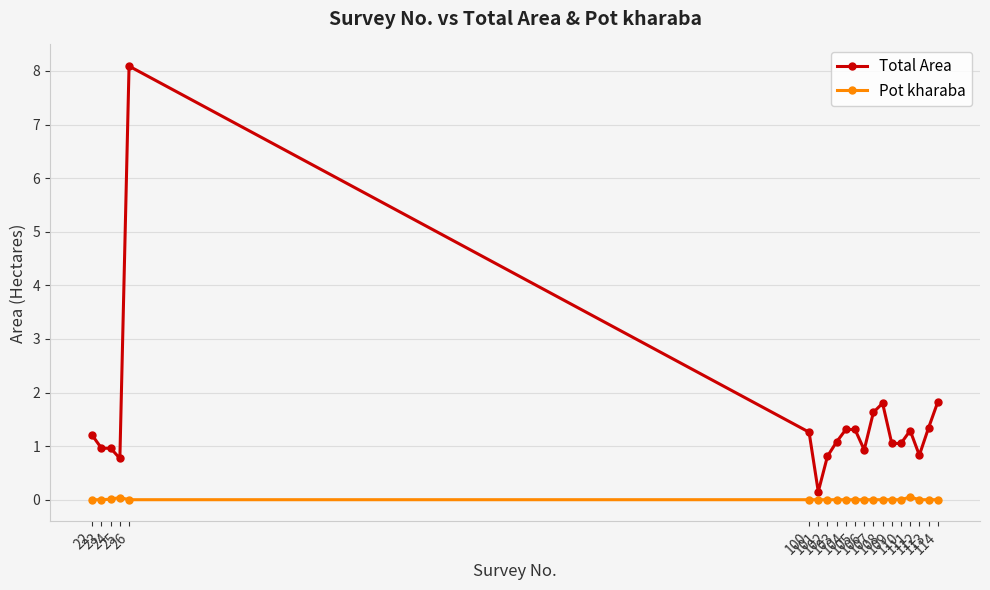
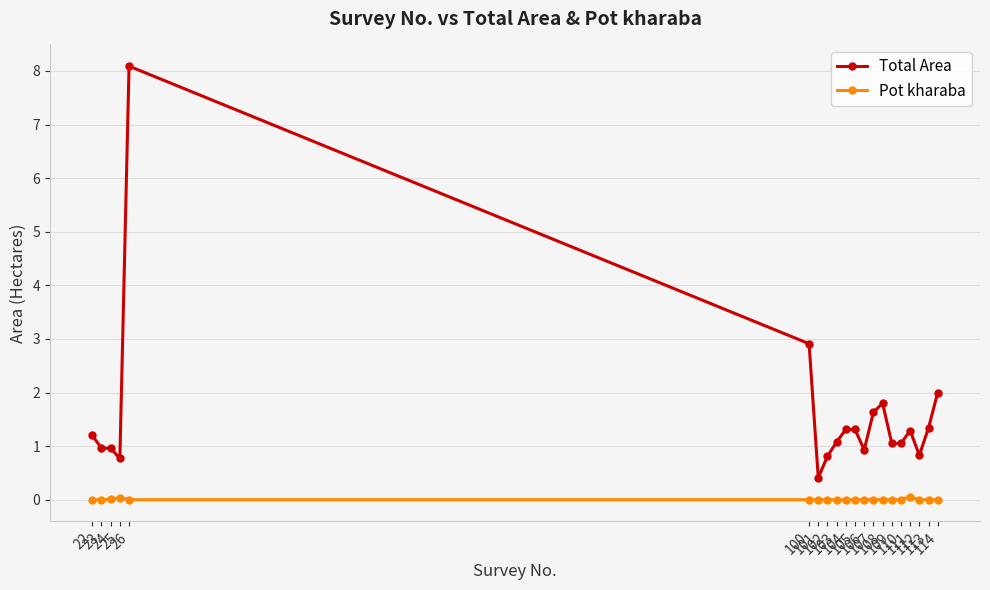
Total Area, 100: 1.3 -> 2.9
Total Area, 101: 0.2 -> 0.4
Total Area, 114: 1.8 -> 2.0
